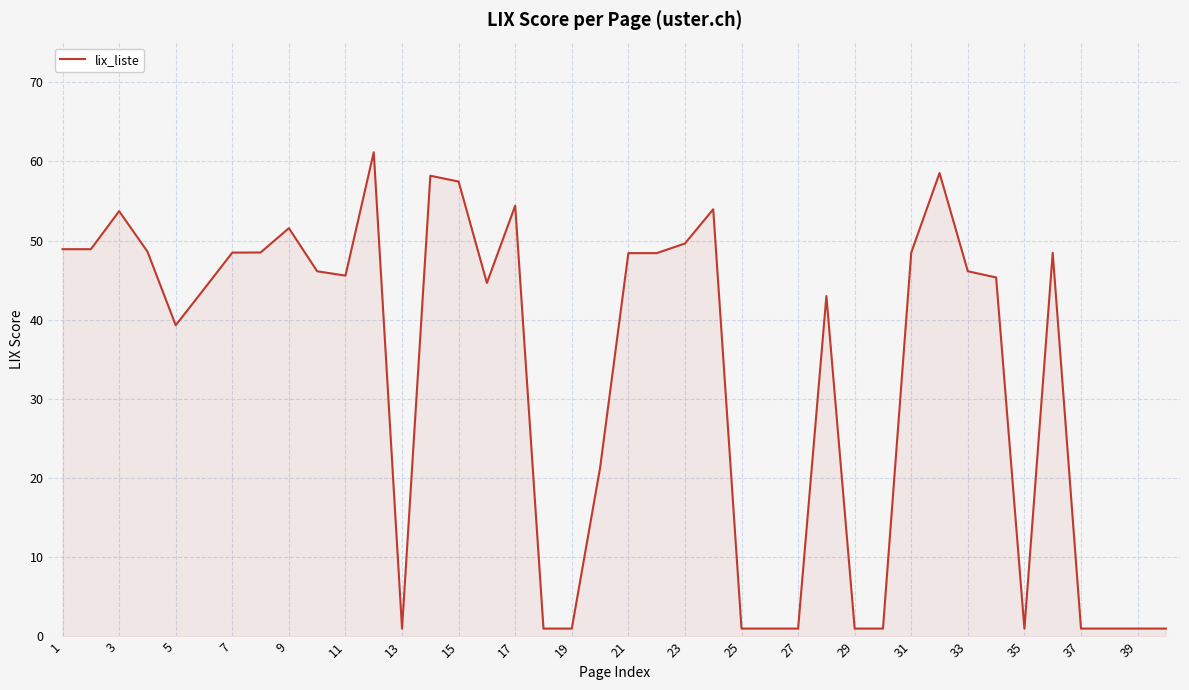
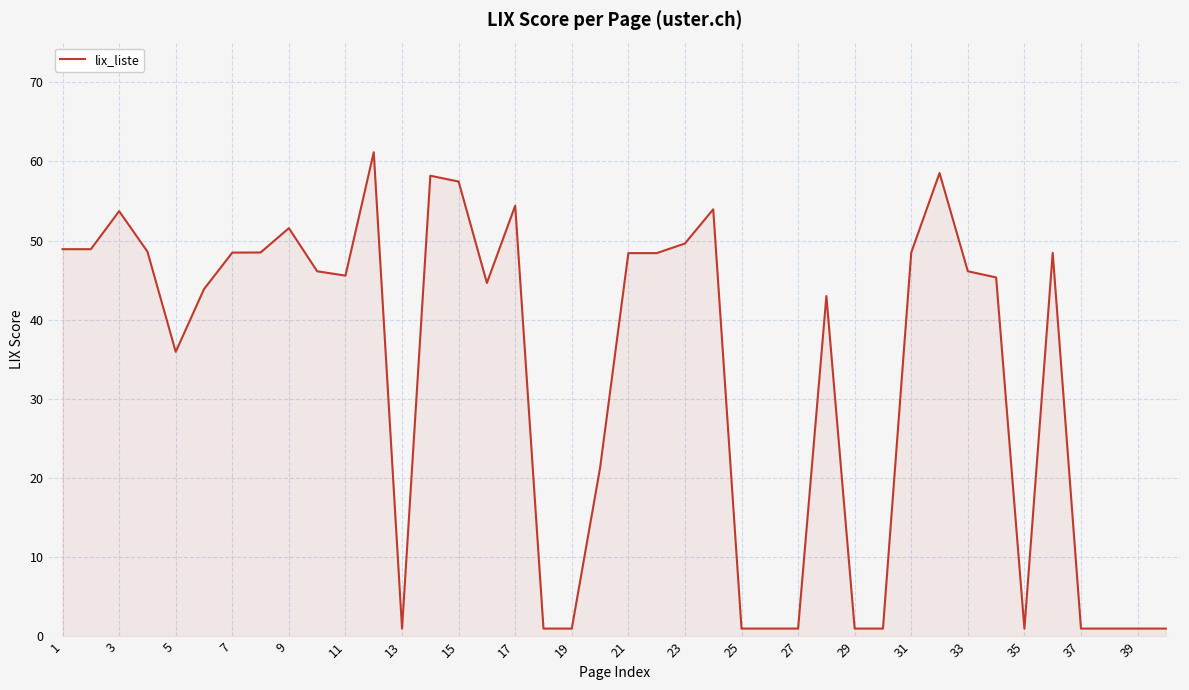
5: 39 -> 36
